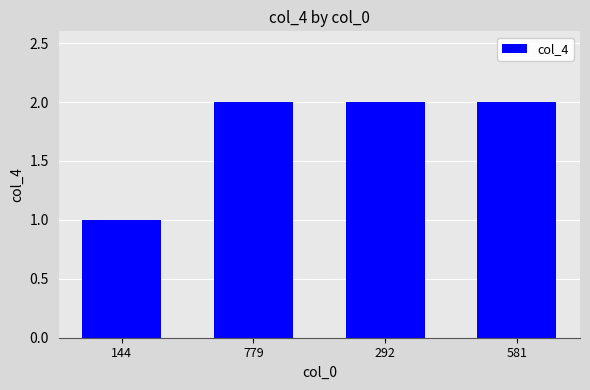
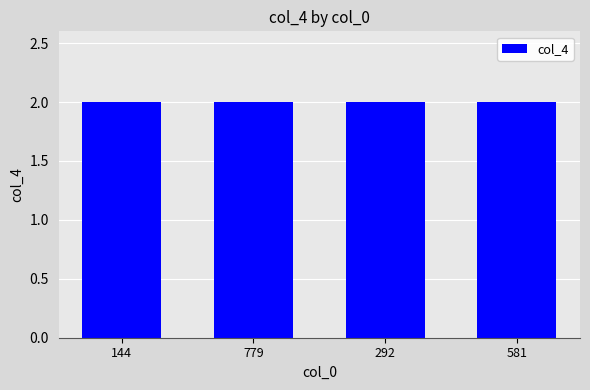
144: 1 -> 2
